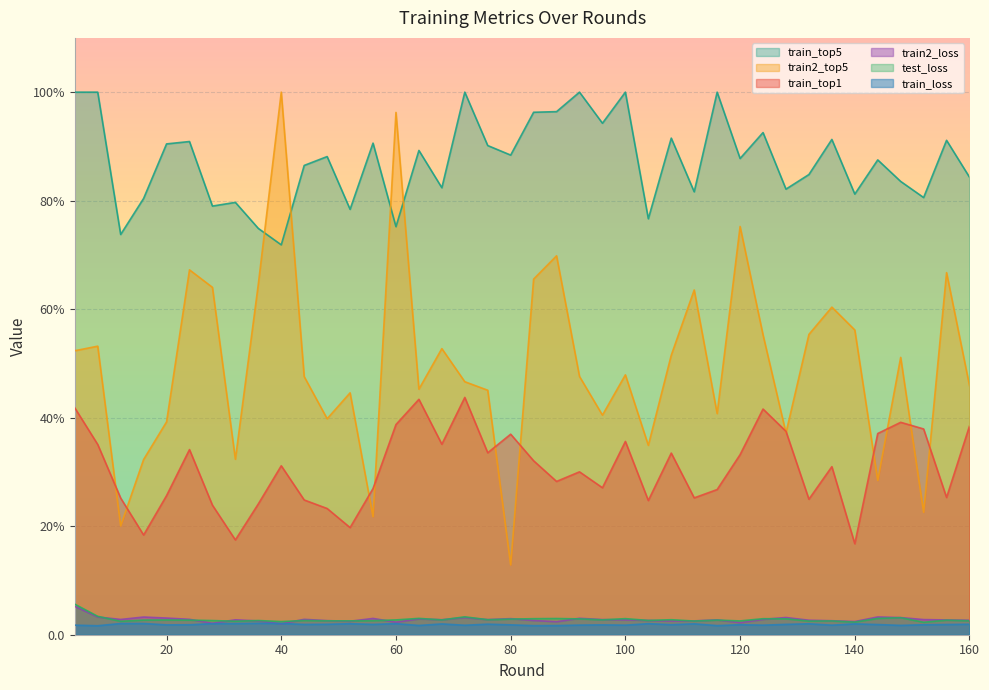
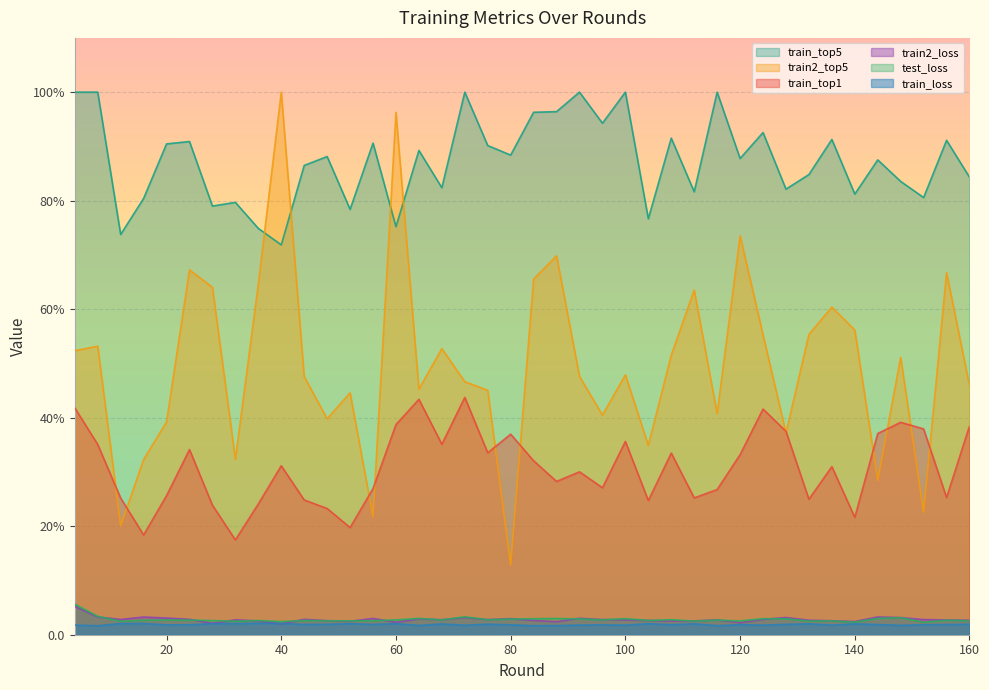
train2_top5, 120: 75% -> 74%
train_top1, 140: 17% -> 22%
